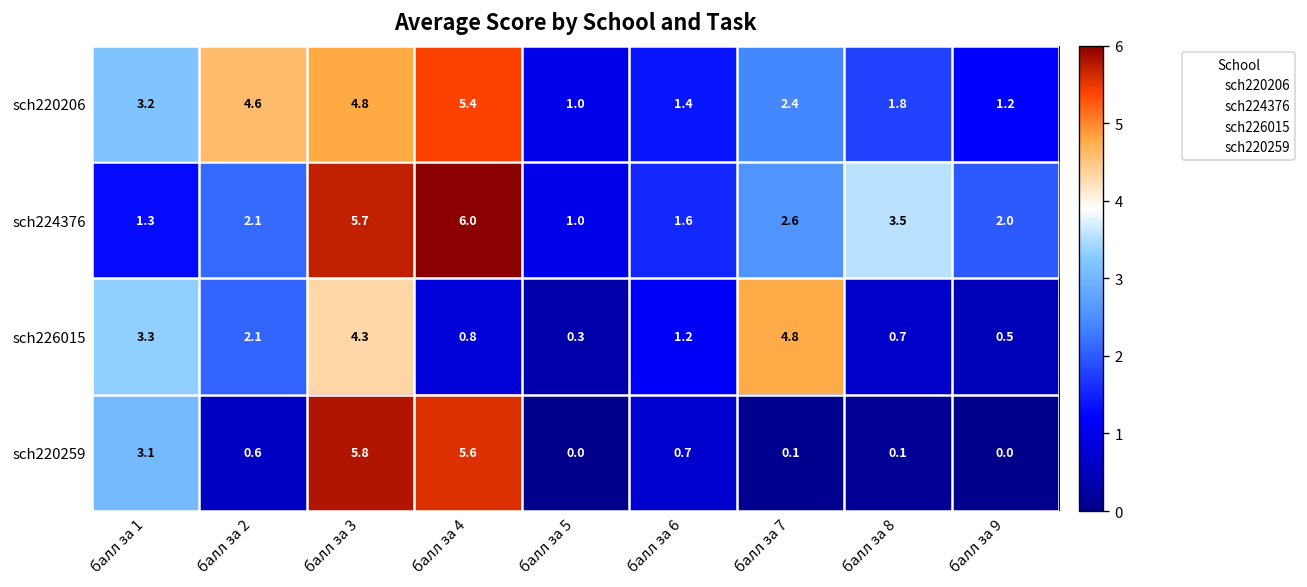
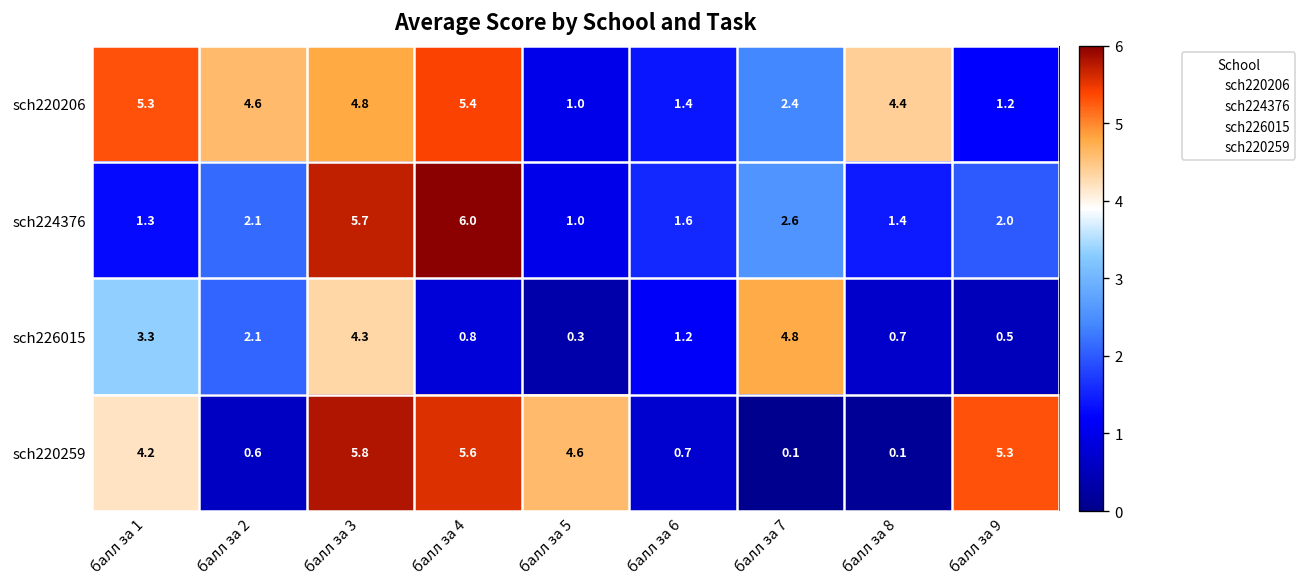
sch220206, балл за 1: 3.2 -> 5.3
sch220206, балл за 8: 1.8 -> 4.4
sch224376, балл за 8: 3.5 -> 1.4
sch220259, балл за 1: 3.1 -> 4.2
sch220259, балл за 5: 0.0 -> 4.6
sch220259, балл за 9: 0.0 -> 5.3
